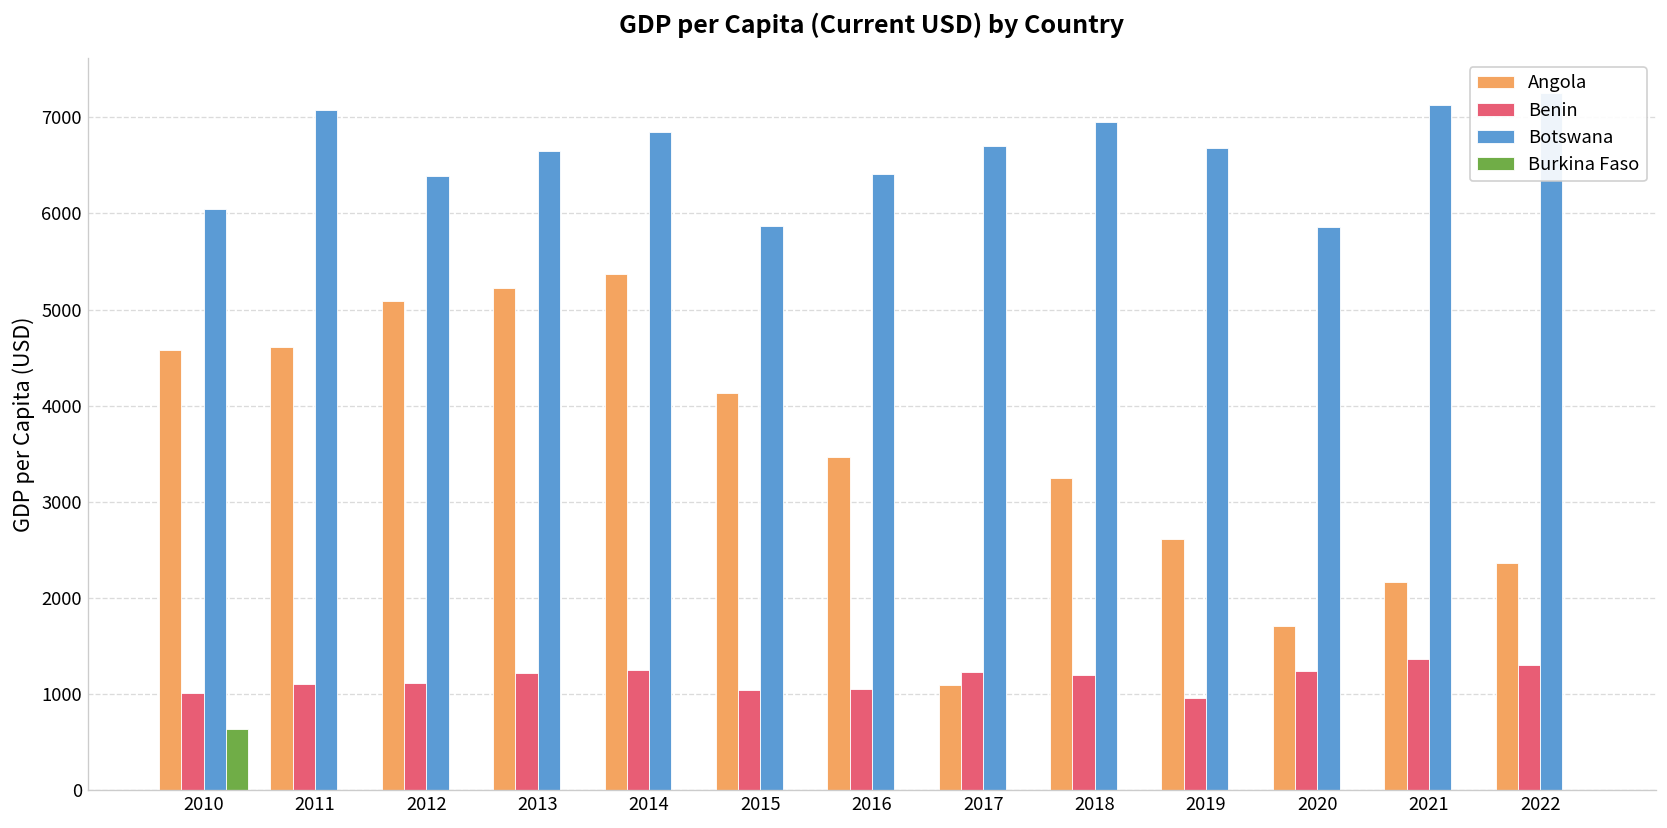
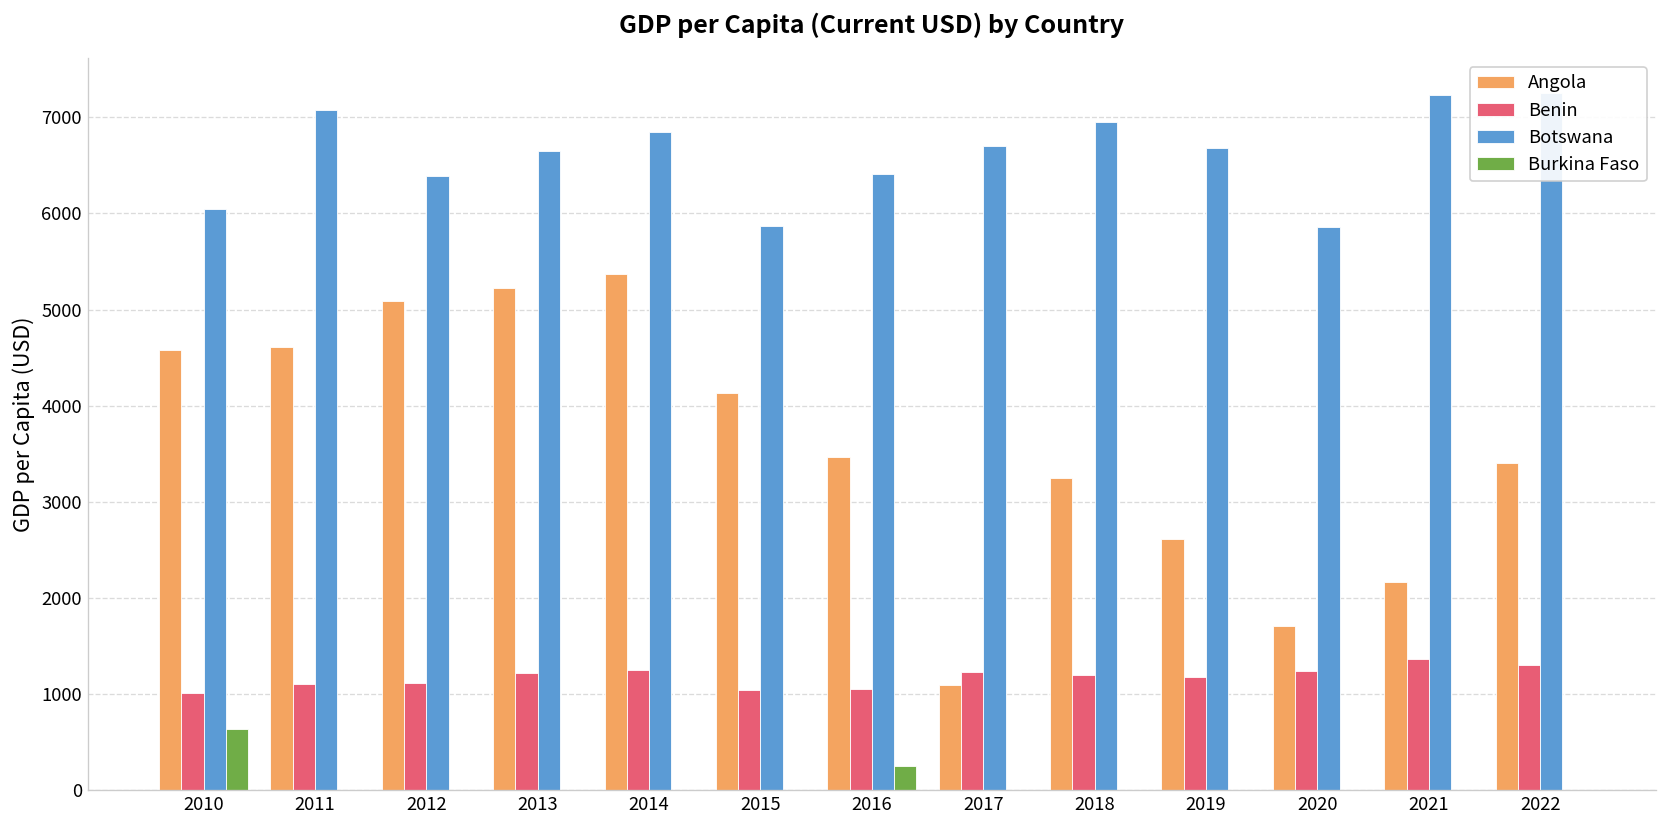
Burkina Faso, 2016: 0 -> 200
Benin, 2019: 1000 -> 1200
Botswana, 2021: 7100 -> 7200
Angola, 2022: 2400 -> 3400
